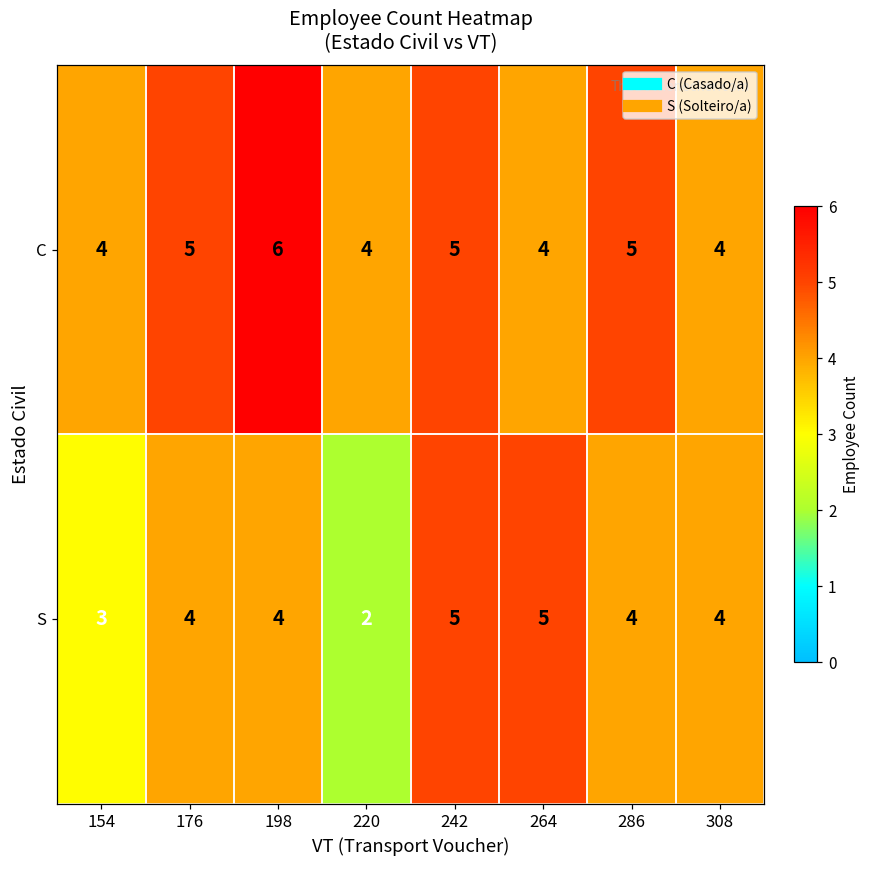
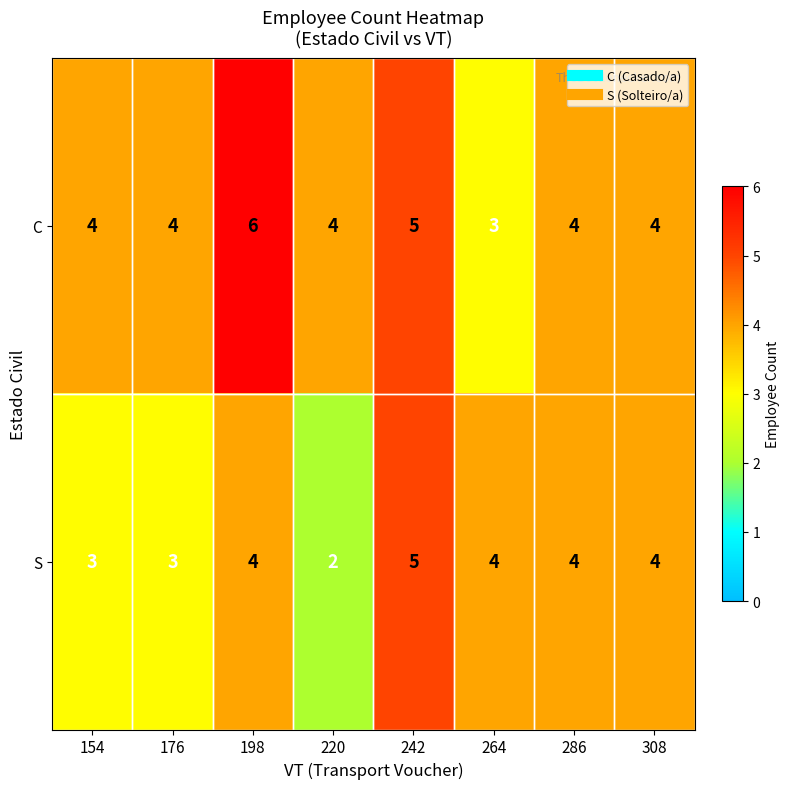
C, 176: 5 -> 4
C, 264: 4 -> 3
C, 286: 5 -> 4
S, 176: 4 -> 3
S, 264: 5 -> 4
